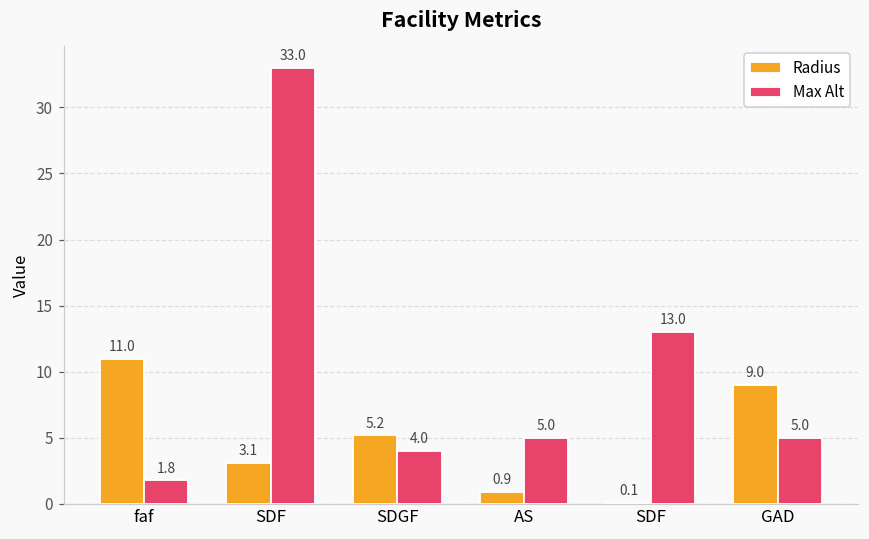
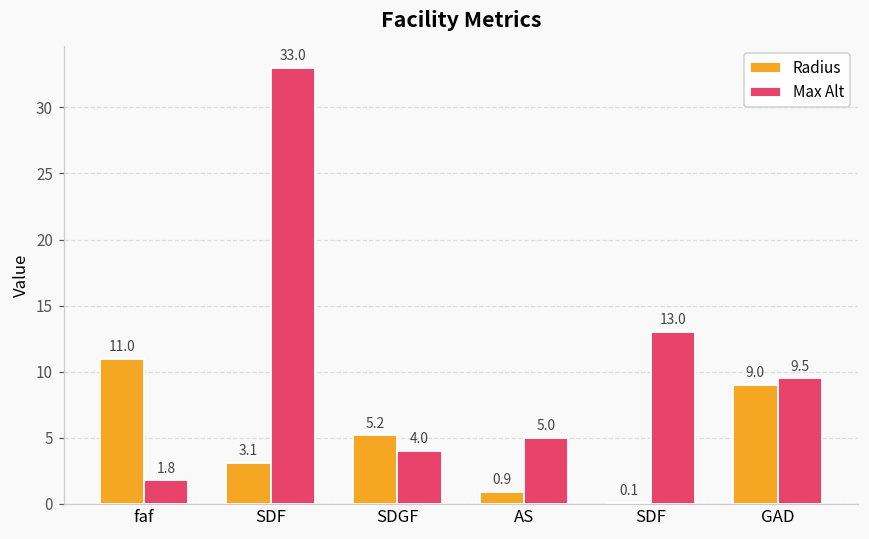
Max Alt, GAD: 5.0 -> 9.5
